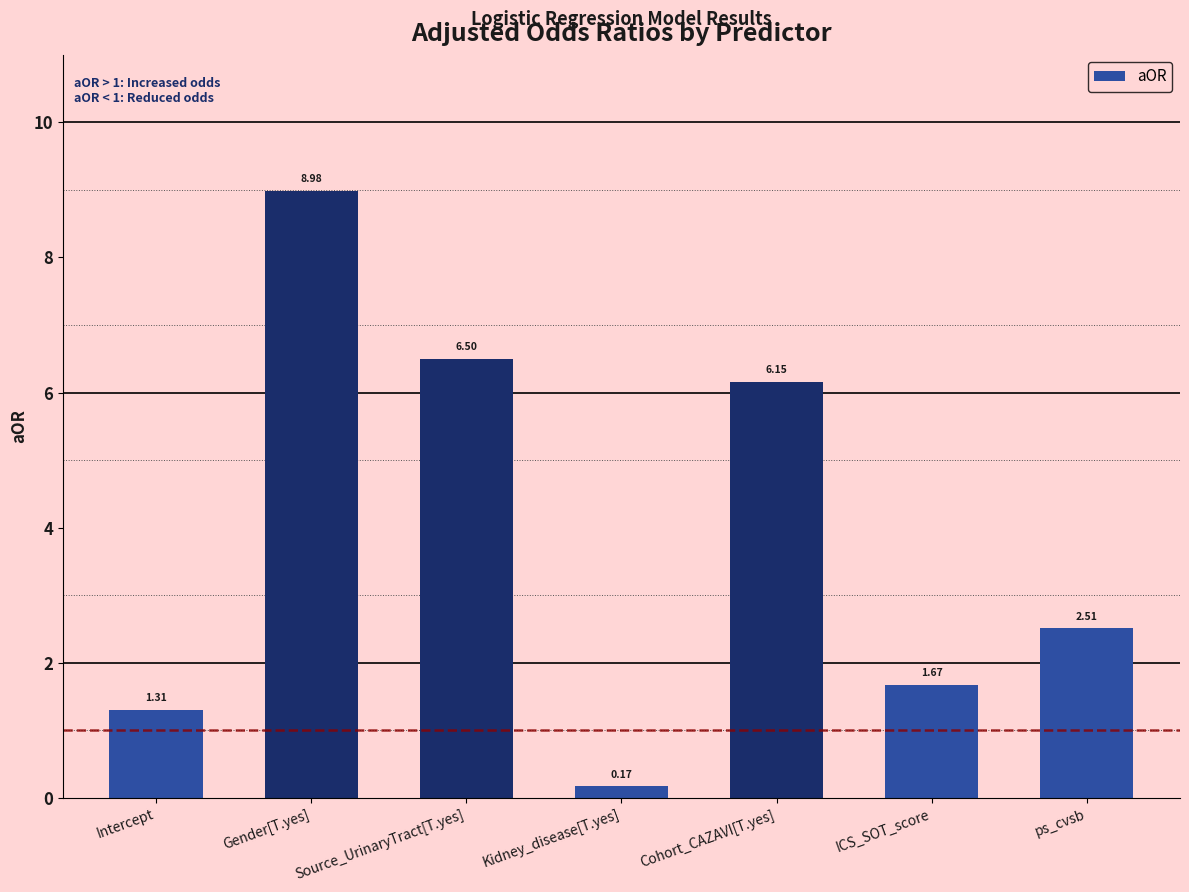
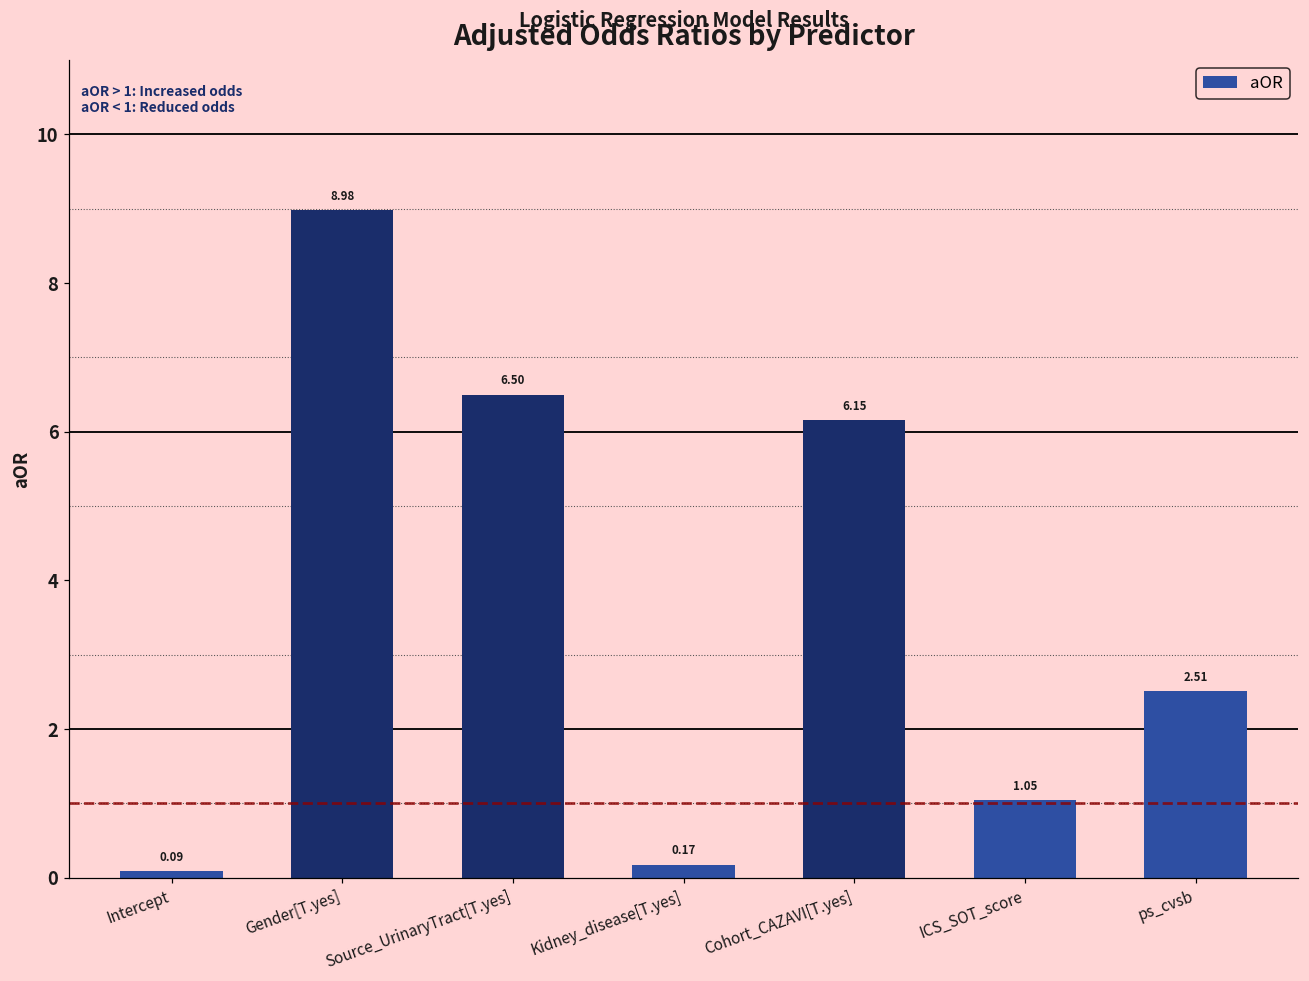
Intercept: 1.31 -> 0.09
ICS_SOT_score: 1.67 -> 1.05
